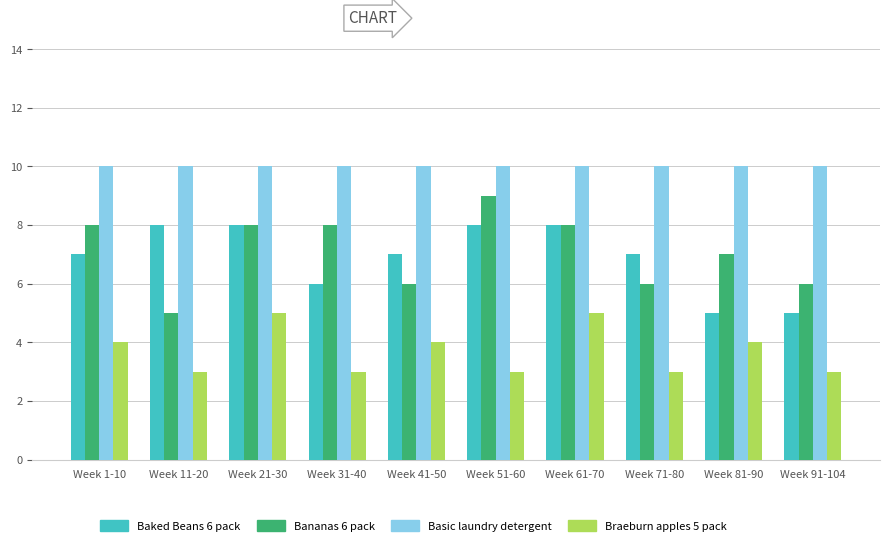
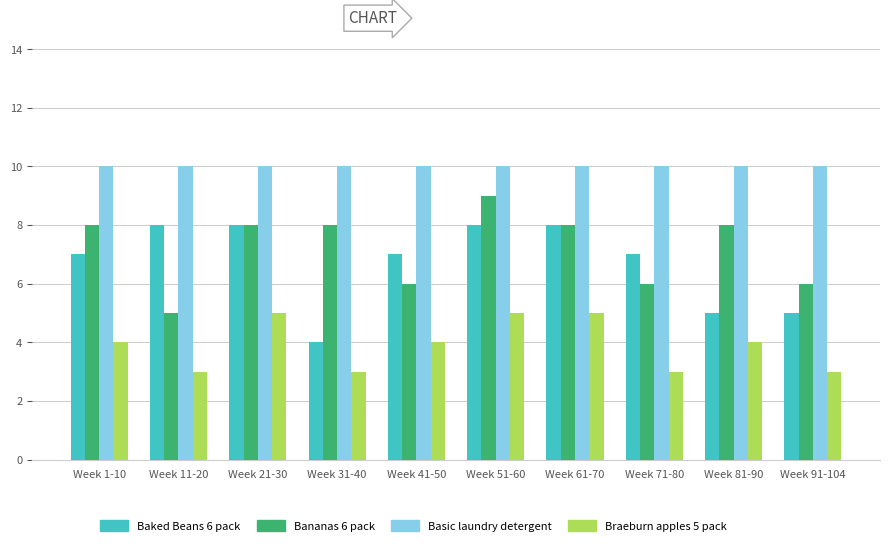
Baked Beans 6 pack, Week 31-40: 6 -> 4
Braeburn apples 5 pack, Week 51-60: 3 -> 5
Bananas 6 pack, Week 81-90: 7 -> 8
